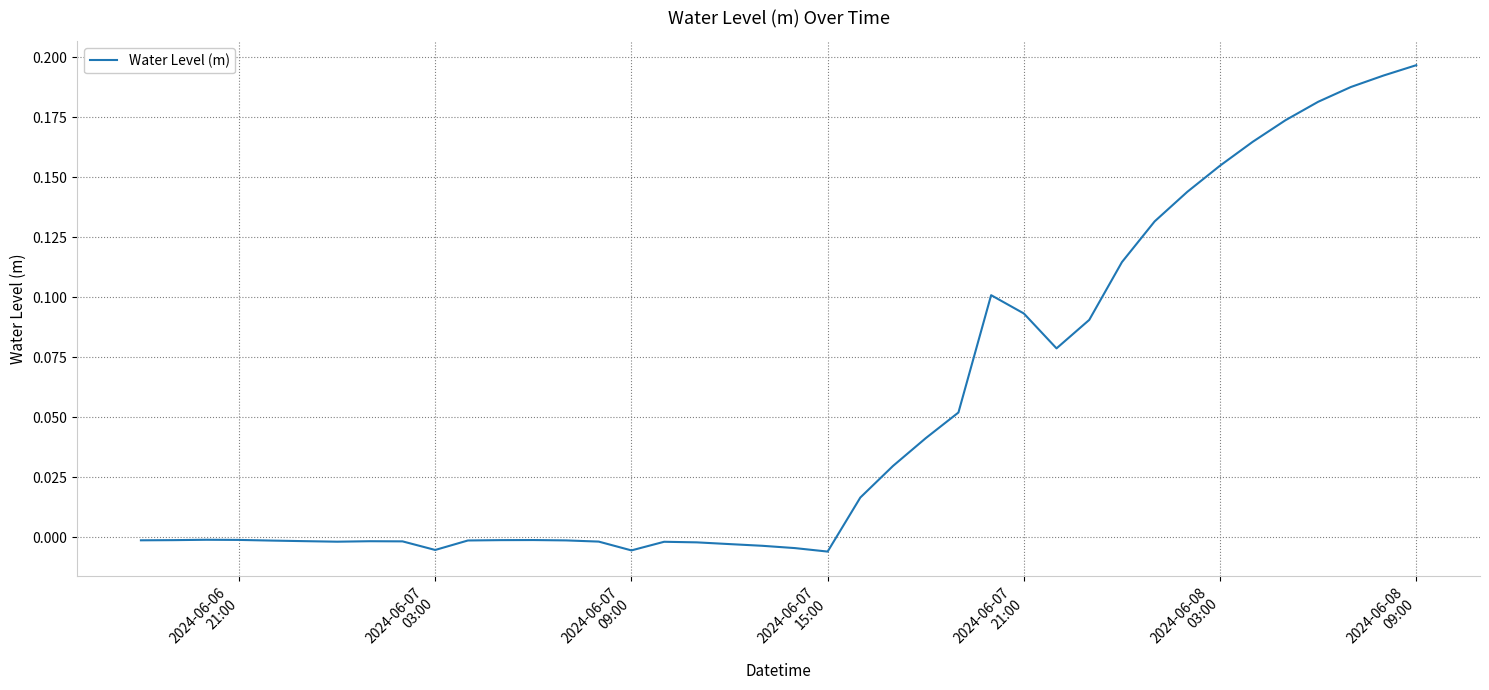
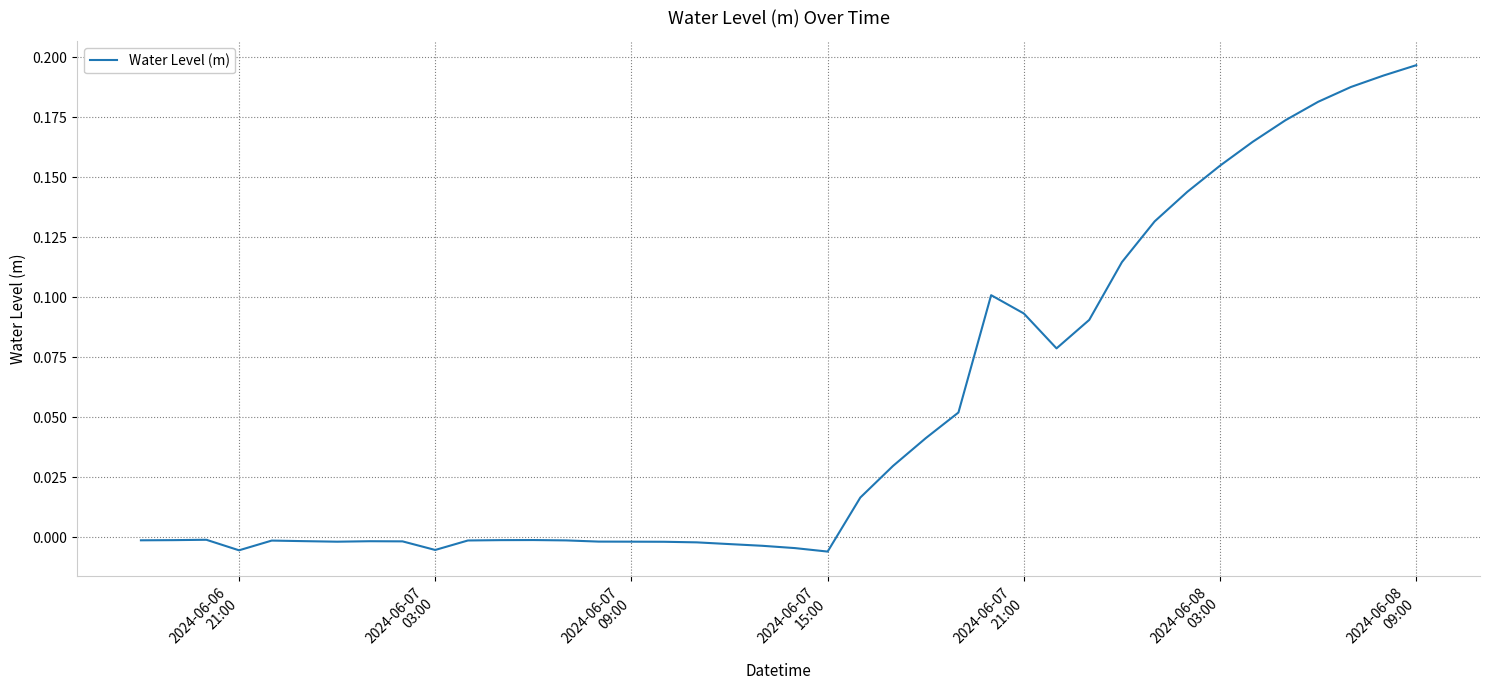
2024-06-06 21:00: -0.001 -> -0.005
2024-06-07 09:00: -0.005 -> -0.002
